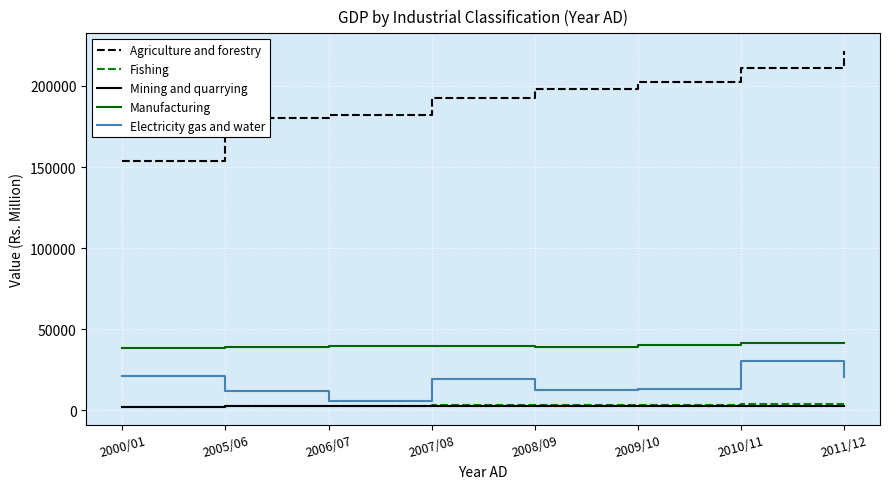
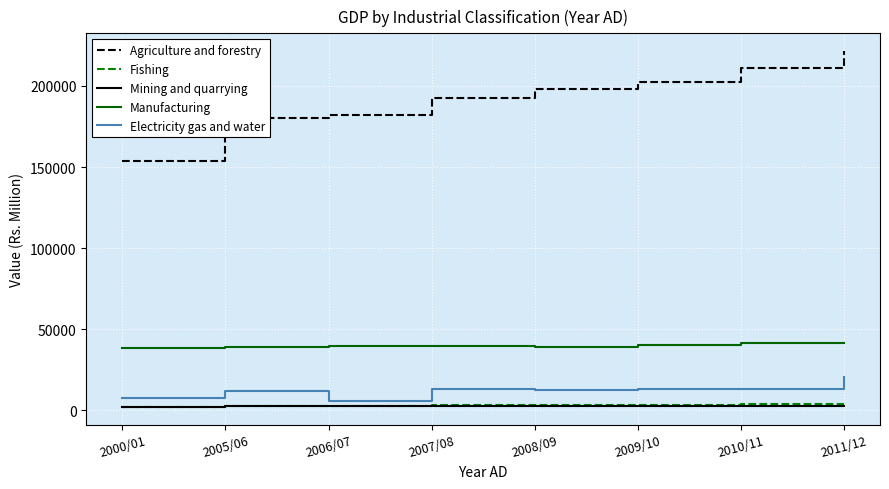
Electricity gas and water, 2000/01: 21000 -> 8000
Electricity gas and water, 2007/08: 19000 -> 13000
Electricity gas and water, 2010/11: 30000 -> 13000
